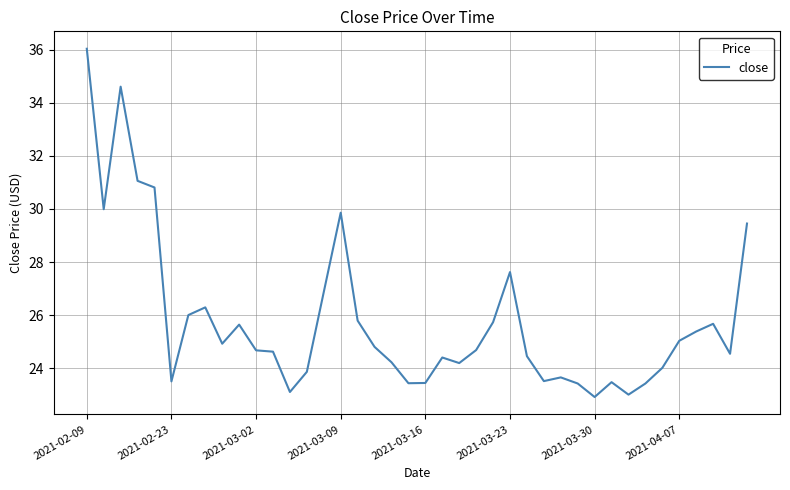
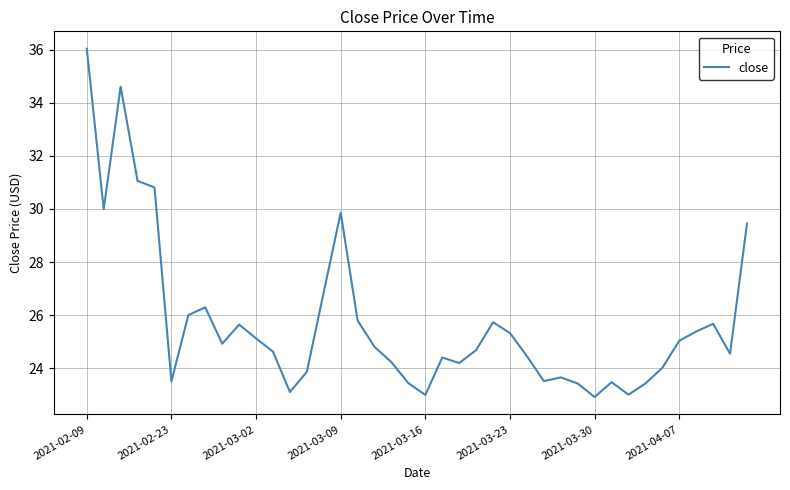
2021-03-02: 24.7 -> 25.1
2021-03-16: 23.4 -> 23.0
2021-03-23: 27.6 -> 25.3
